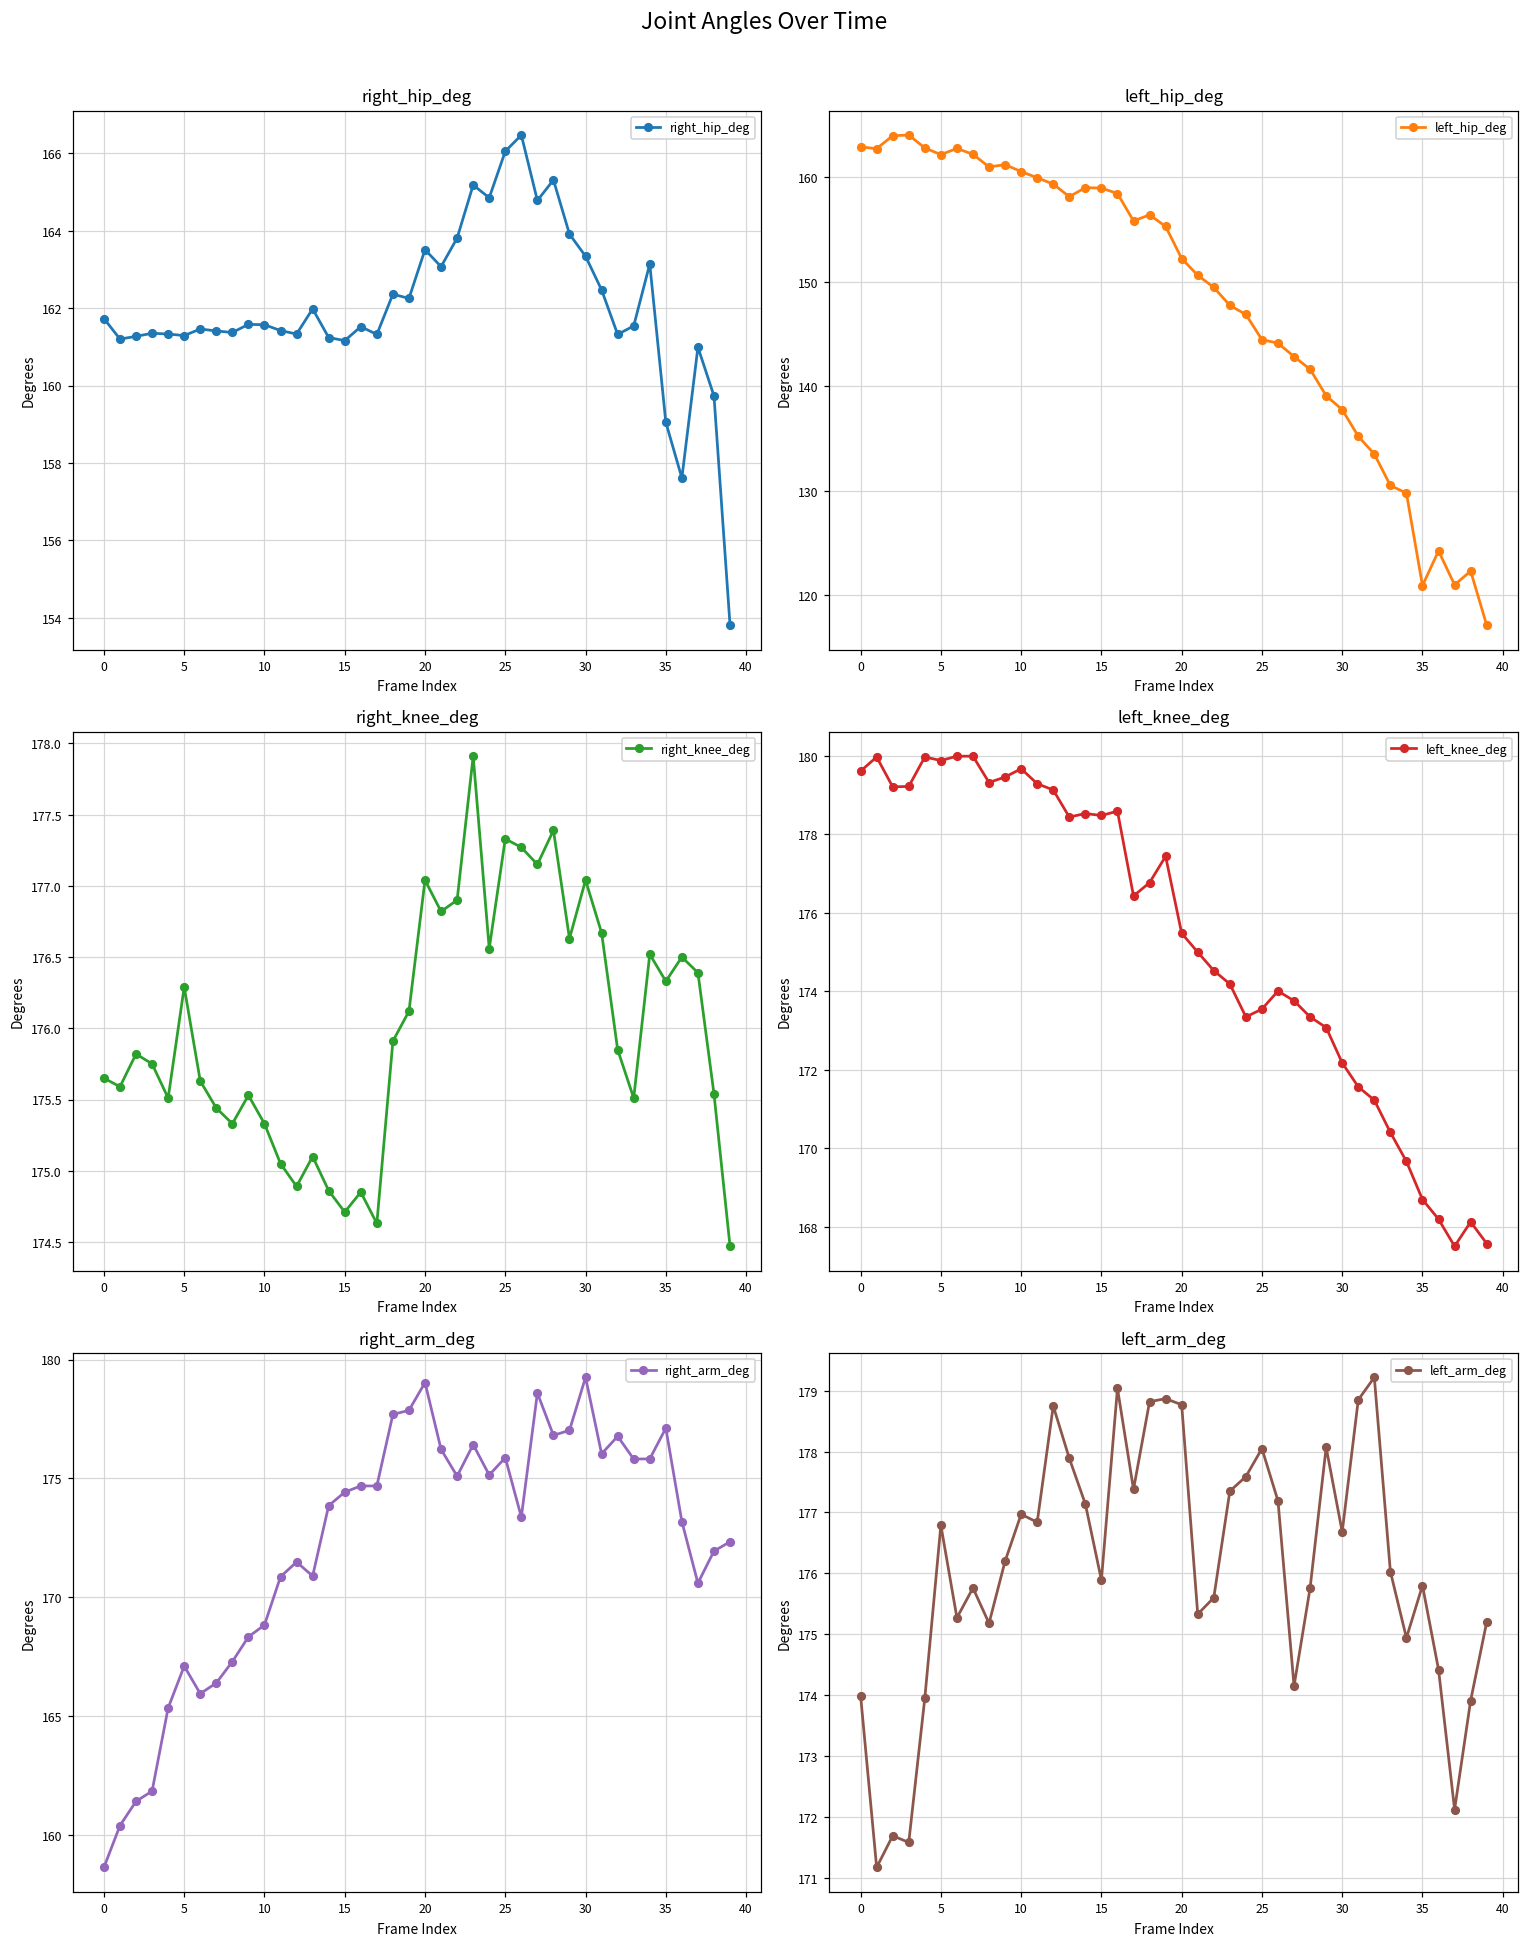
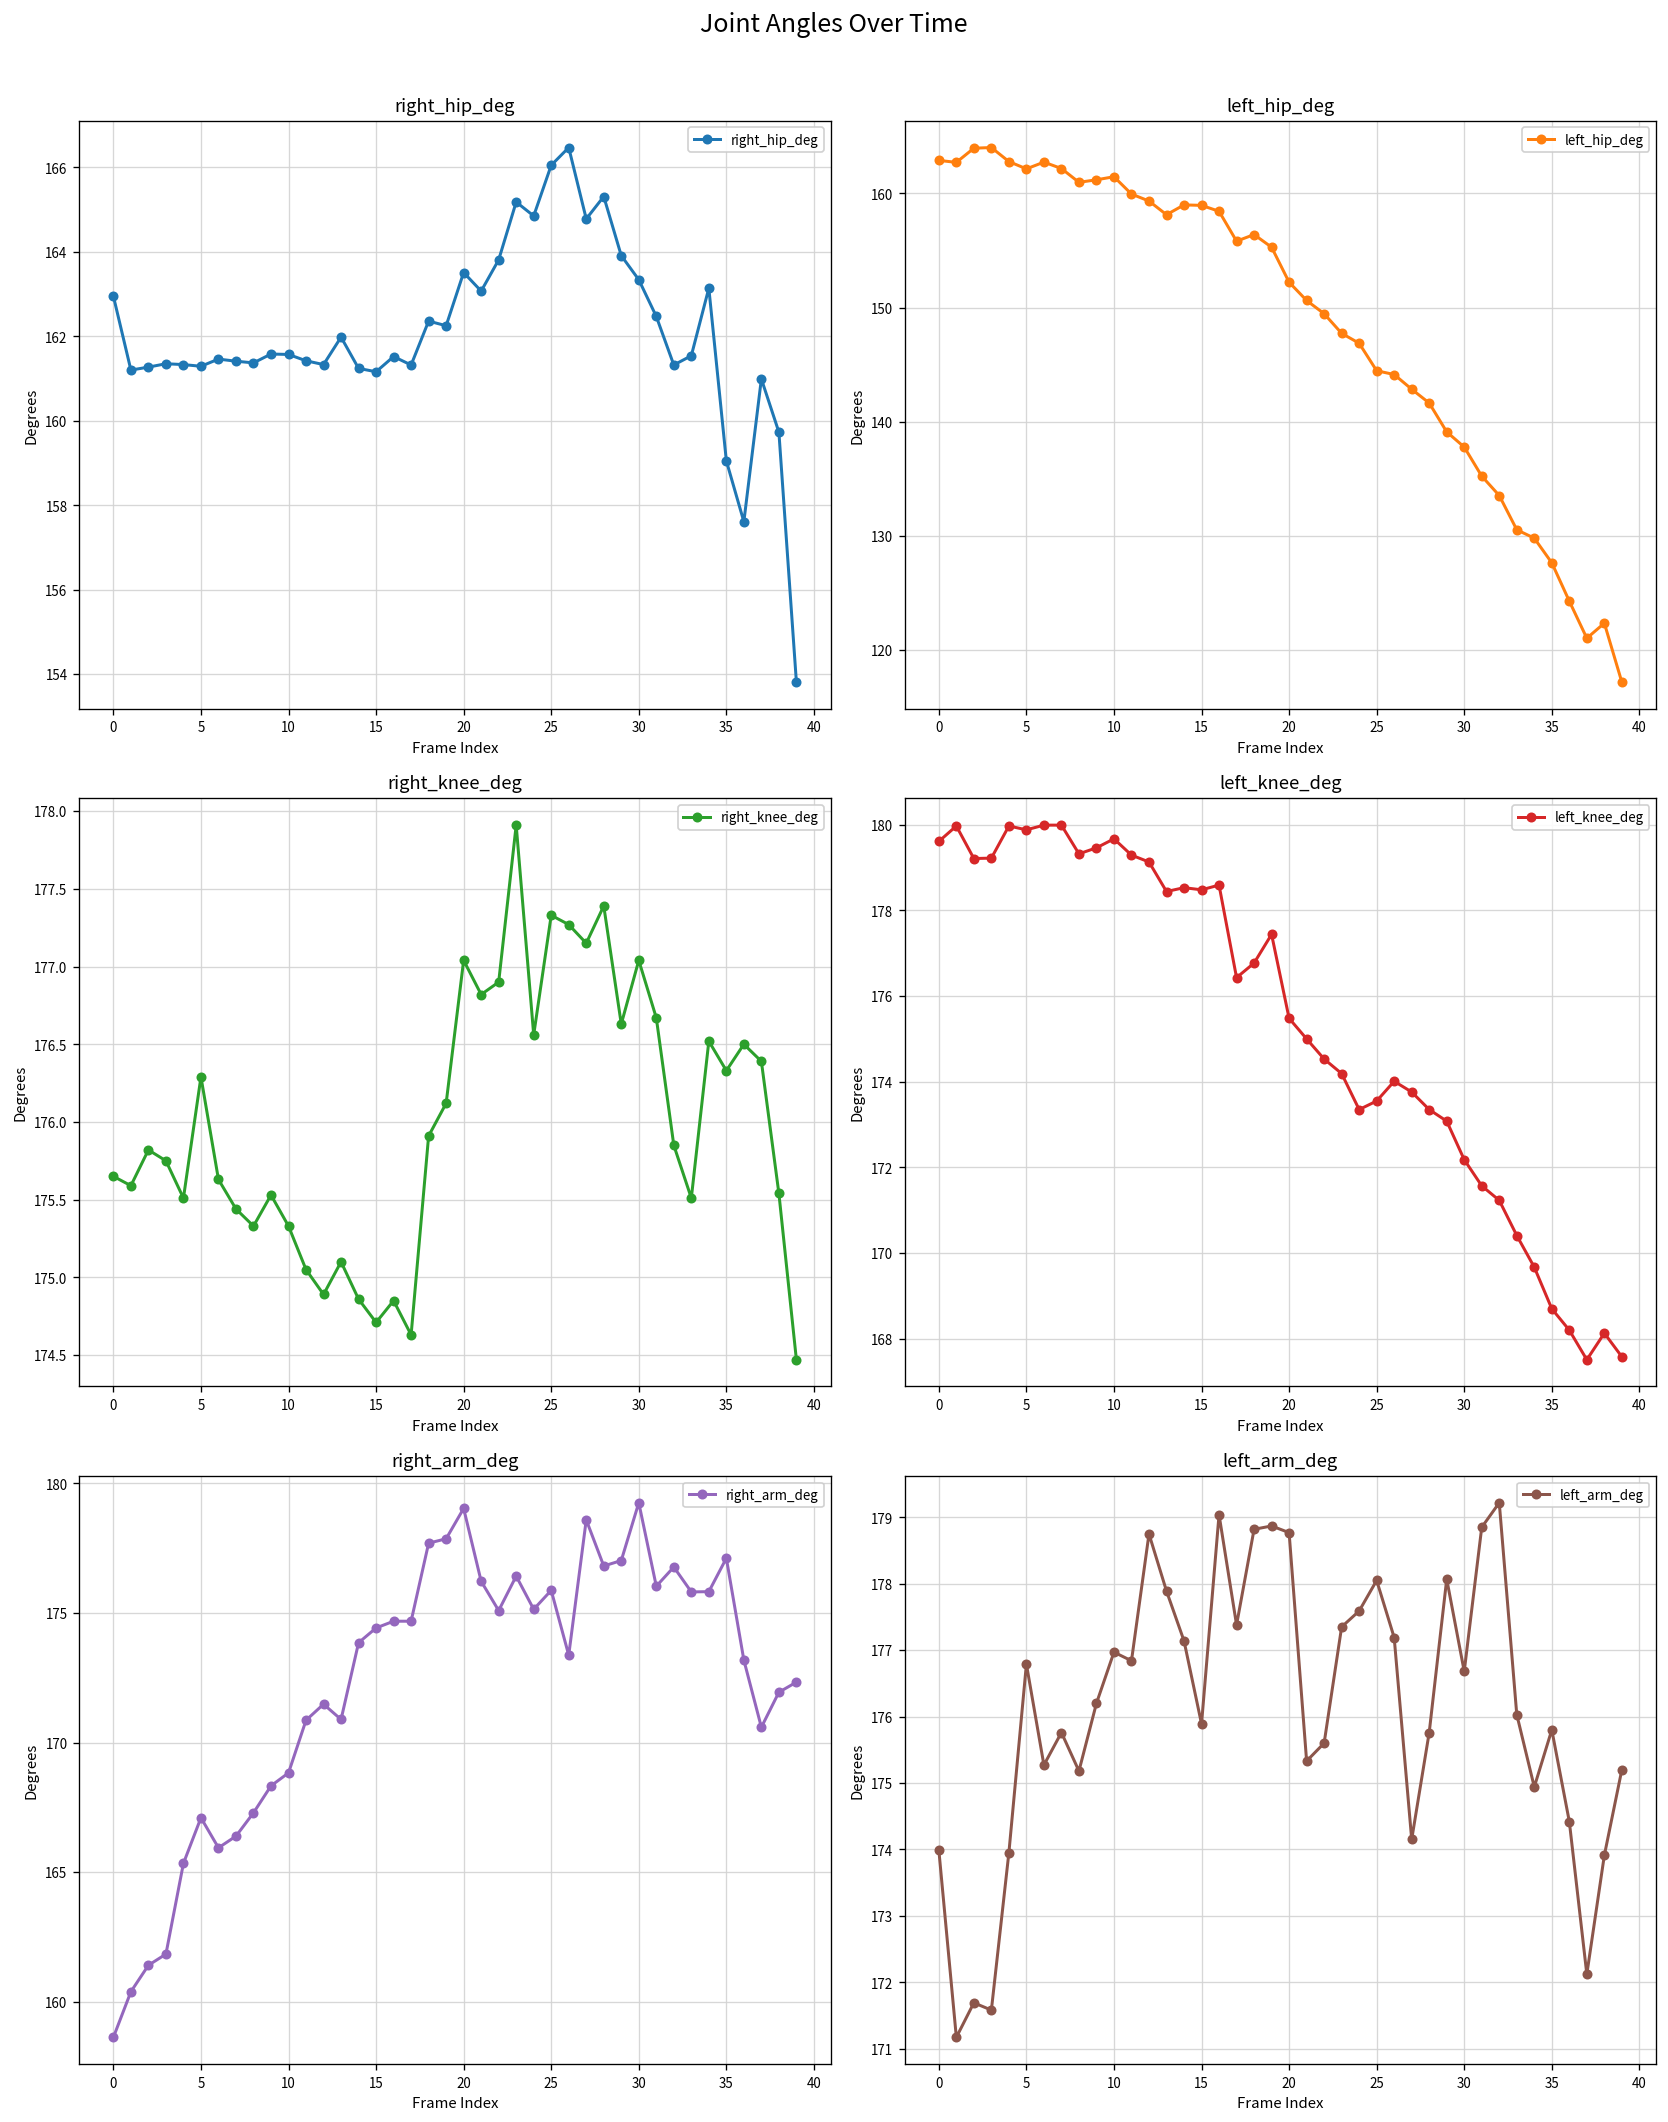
right_hip_deg, 0: 161.7 -> 163.0
left_hip_deg, 10: 160.5 -> 161.5
left_hip_deg, 35: 121 -> 128
